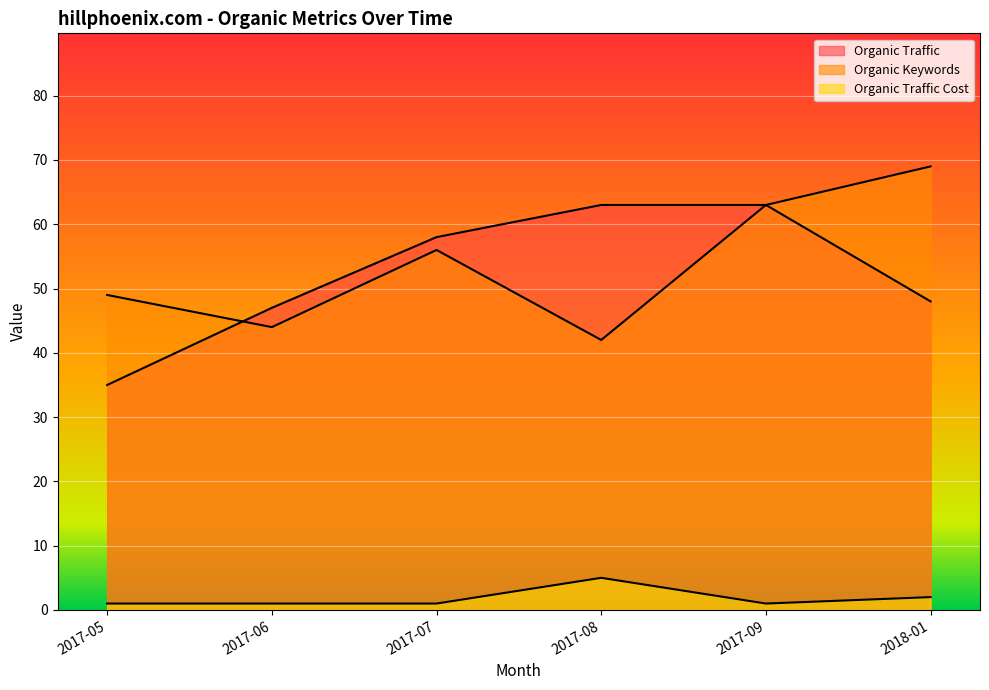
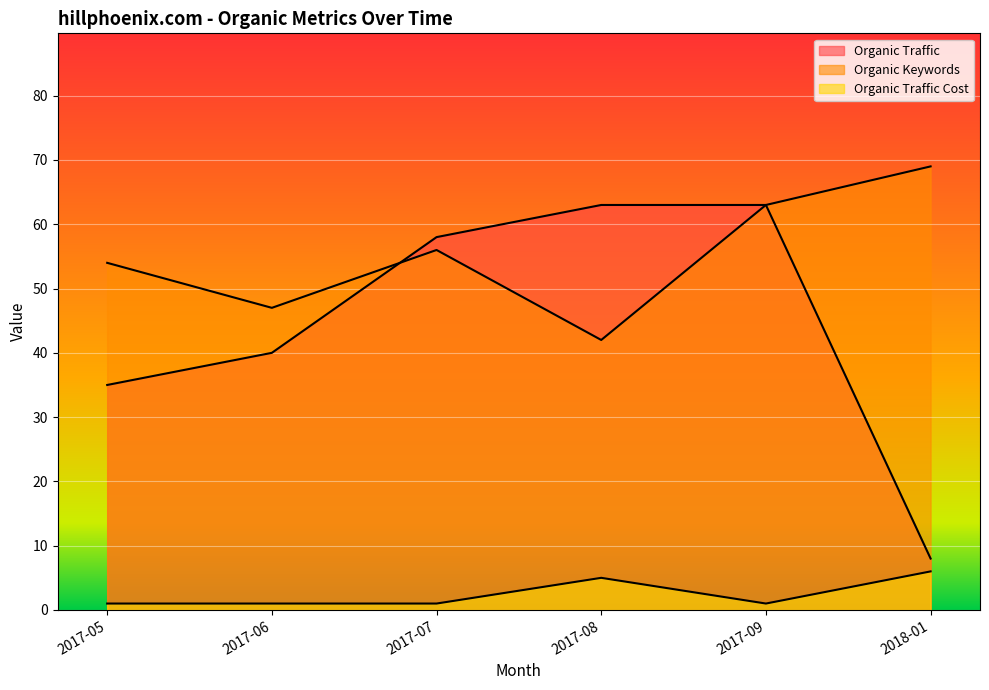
Organic Keywords, 2017-05: 49 -> 54
Organic Traffic, 2017-06: 47 -> 40
Organic Keywords, 2017-06: 44 -> 47
Organic Traffic, 2018-01: 48 -> 8
Organic Traffic Cost, 2018-01: 2 -> 6
